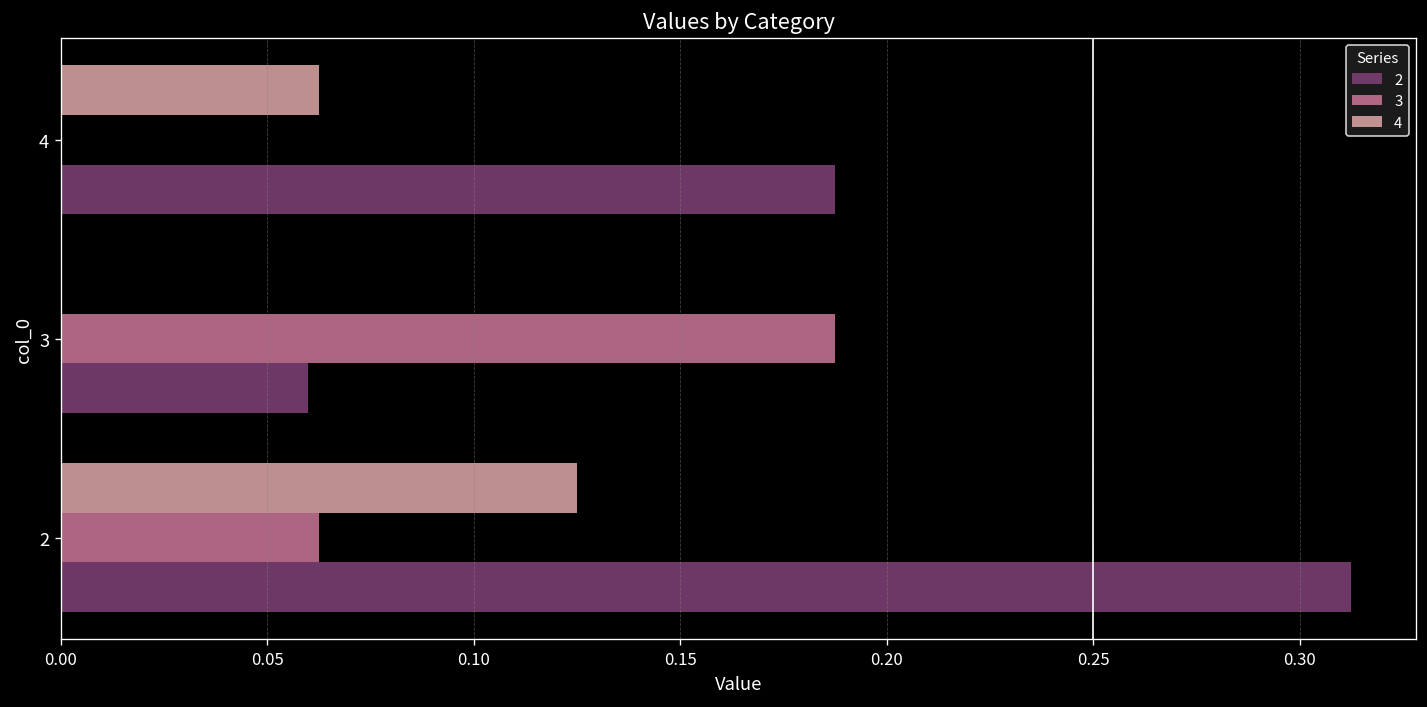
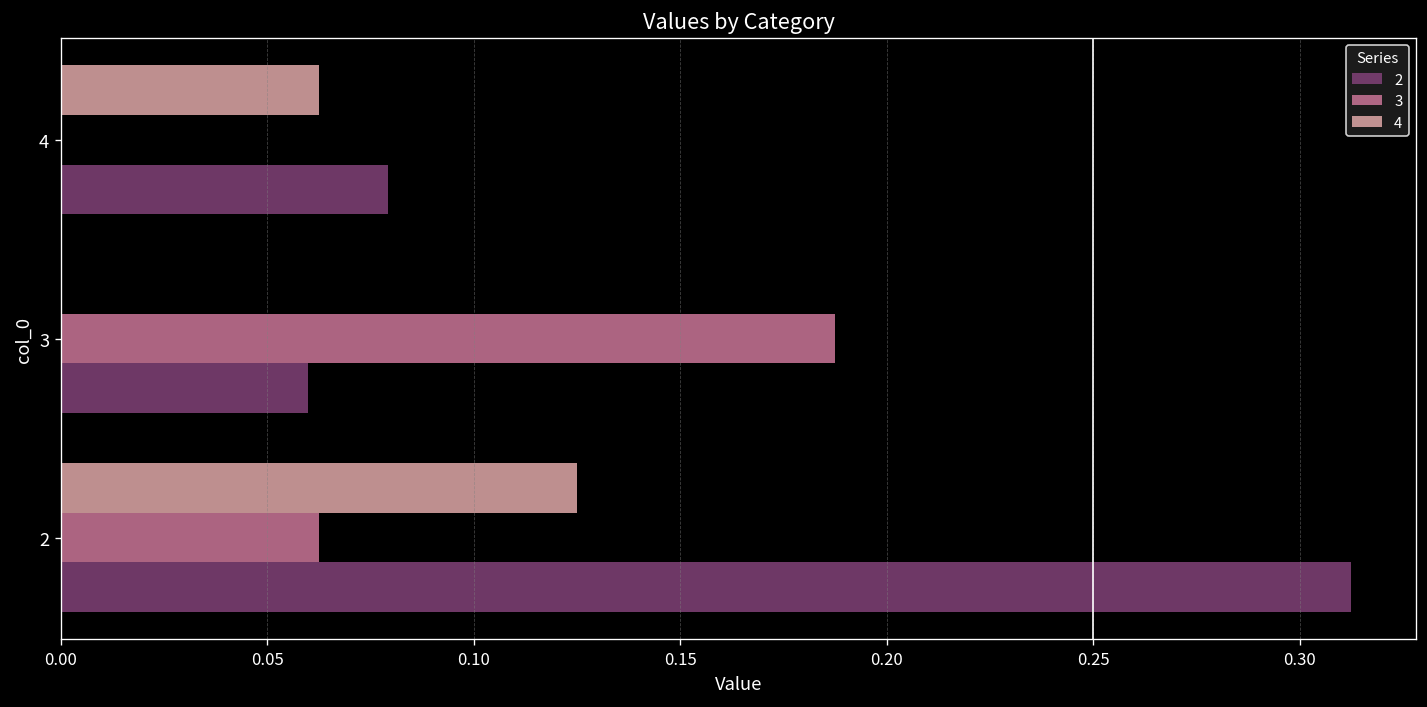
2, 4: 0.188 -> 0.079
